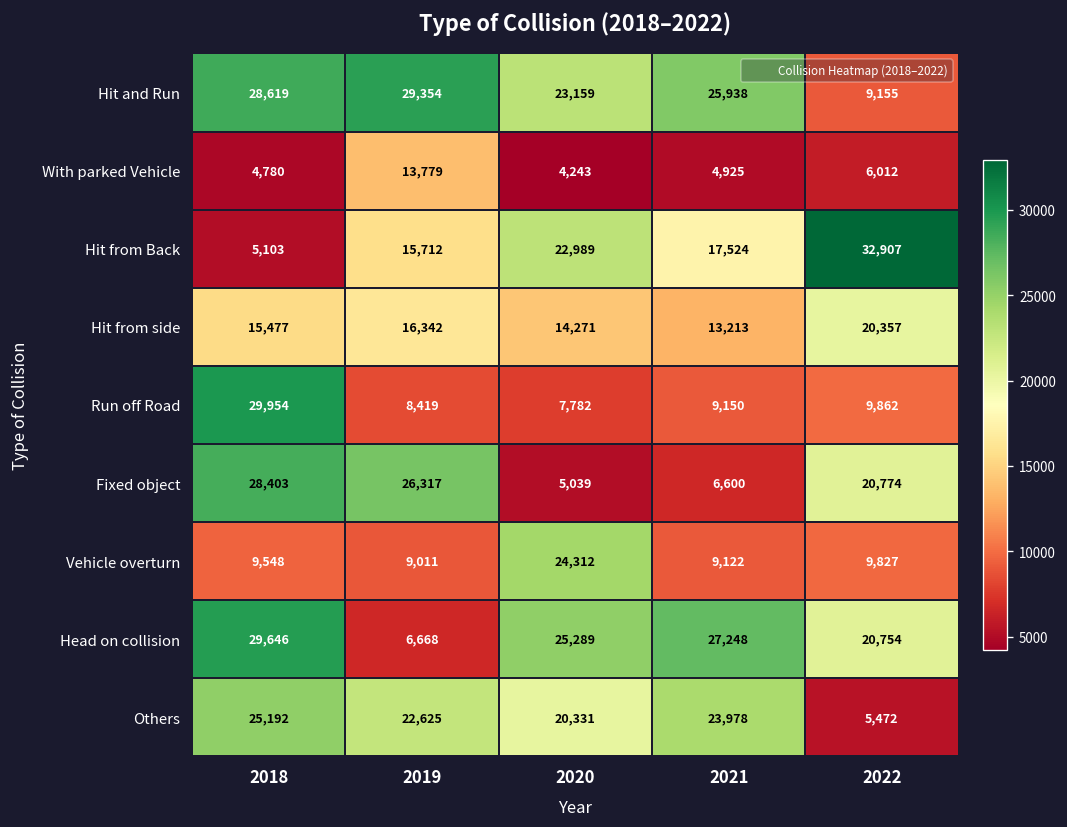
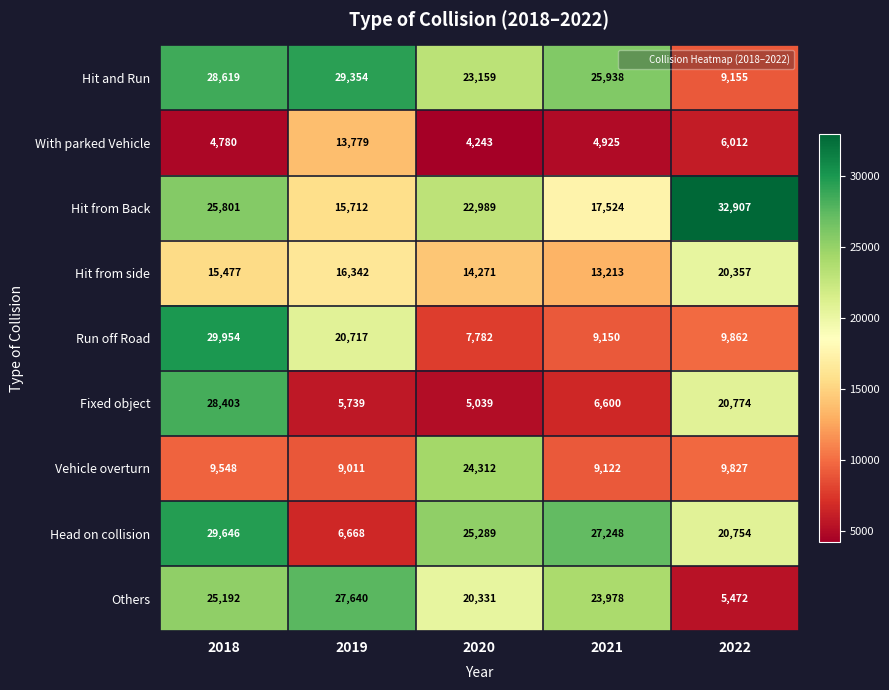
Hit from Back, 2018: 5,103 -> 25,801
Run off Road, 2019: 8,419 -> 20,717
Fixed object, 2019: 26,317 -> 5,739
Others, 2019: 22,625 -> 27,640
